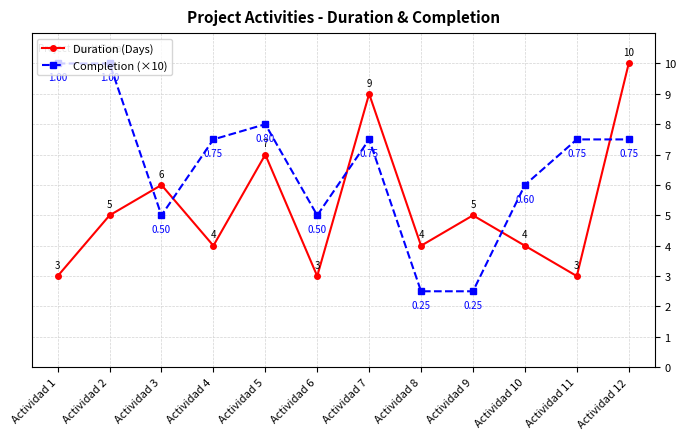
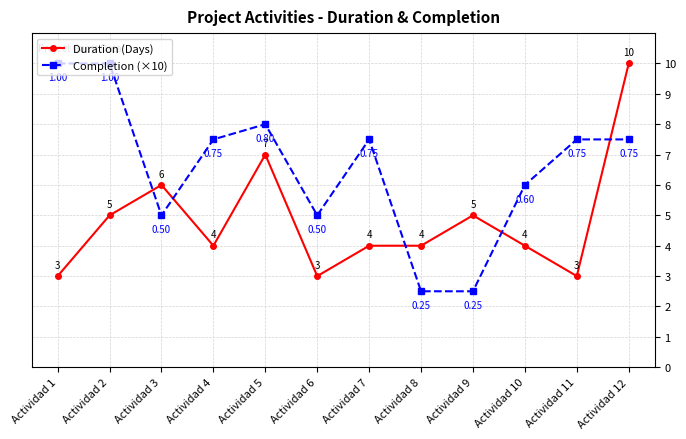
Duration (Days), Actividad 7: 9 -> 4
